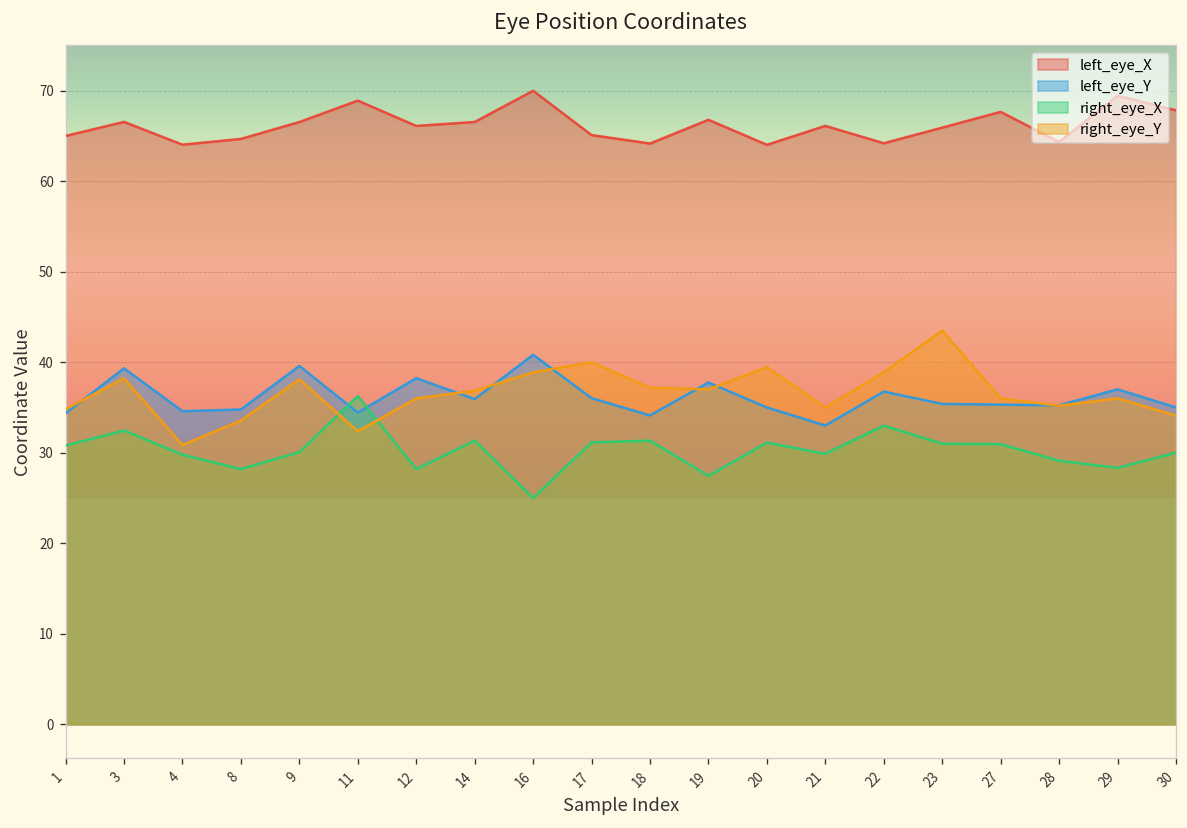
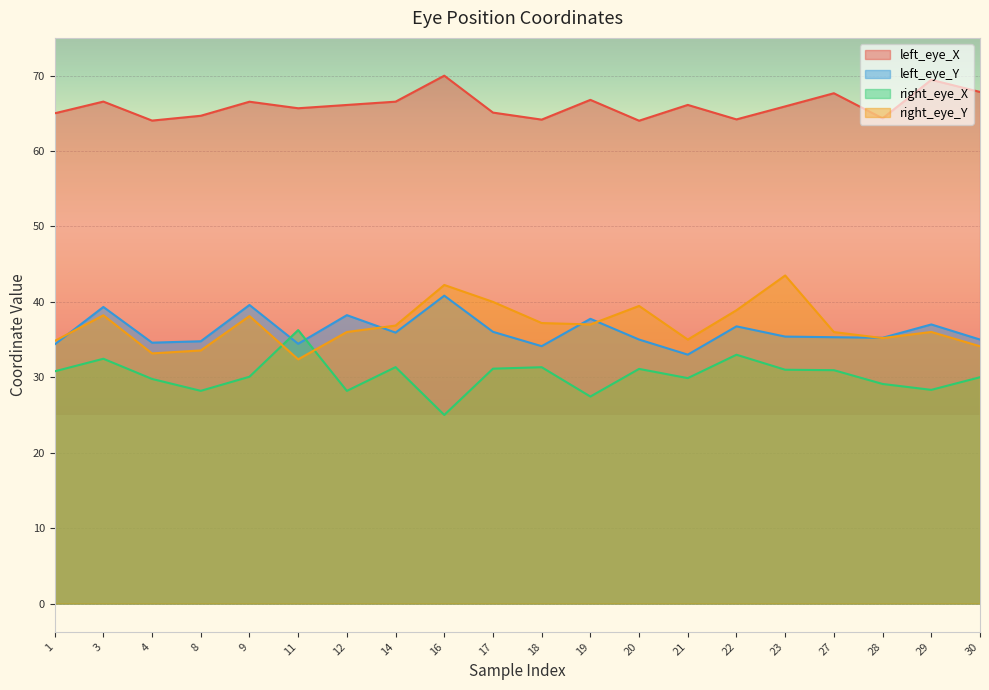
right_eye_Y, 4: 31 -> 33
left_eye_X, 11: 69 -> 66
right_eye_Y, 16: 39 -> 42
